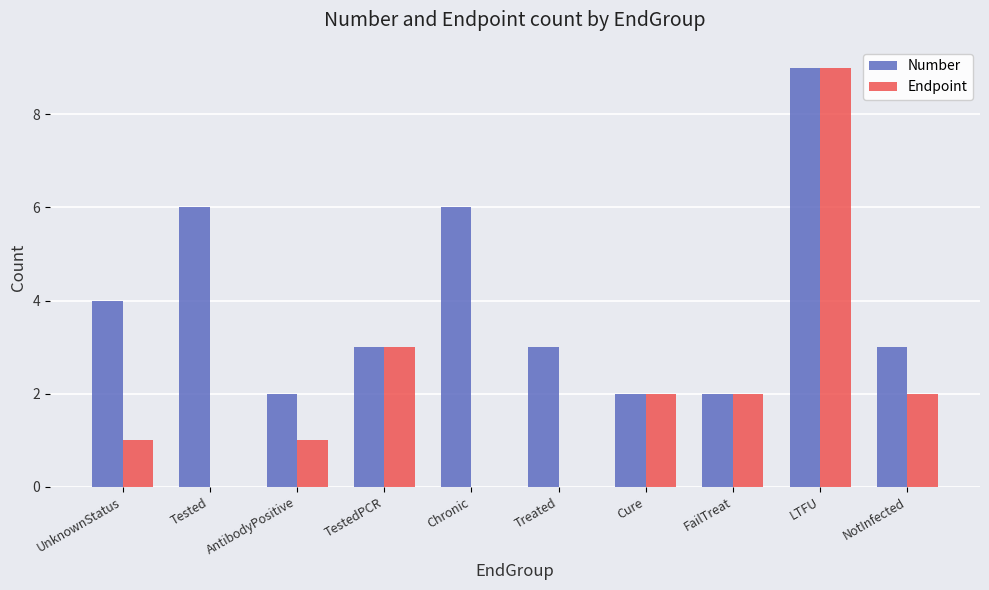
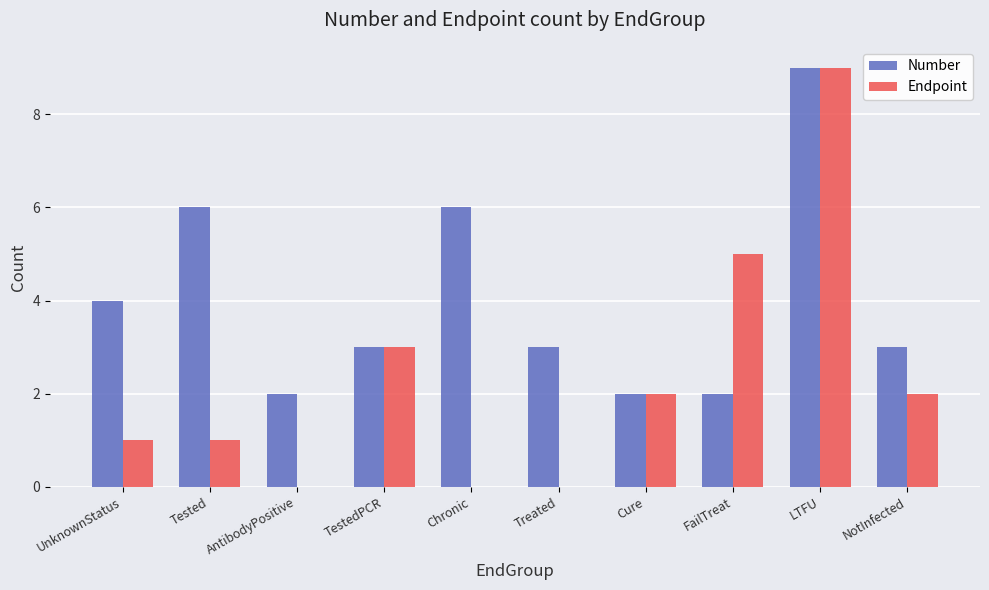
Endpoint, Tested: 0 -> 1
Endpoint, AntibodyPositive: 1 -> 0
Endpoint, FailTreat: 2 -> 5
